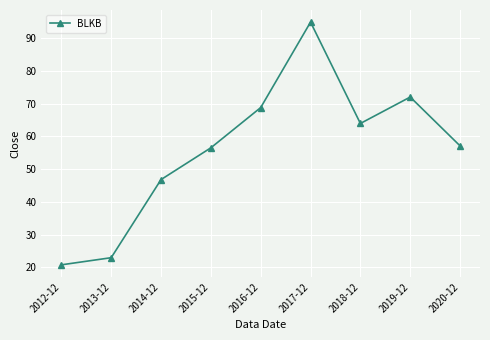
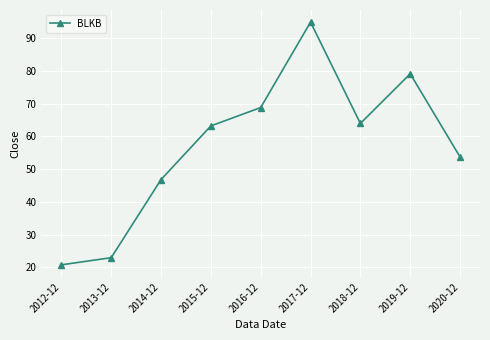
2015-12: 57 -> 63
2019-12: 72 -> 79
2020-12: 57 -> 54
